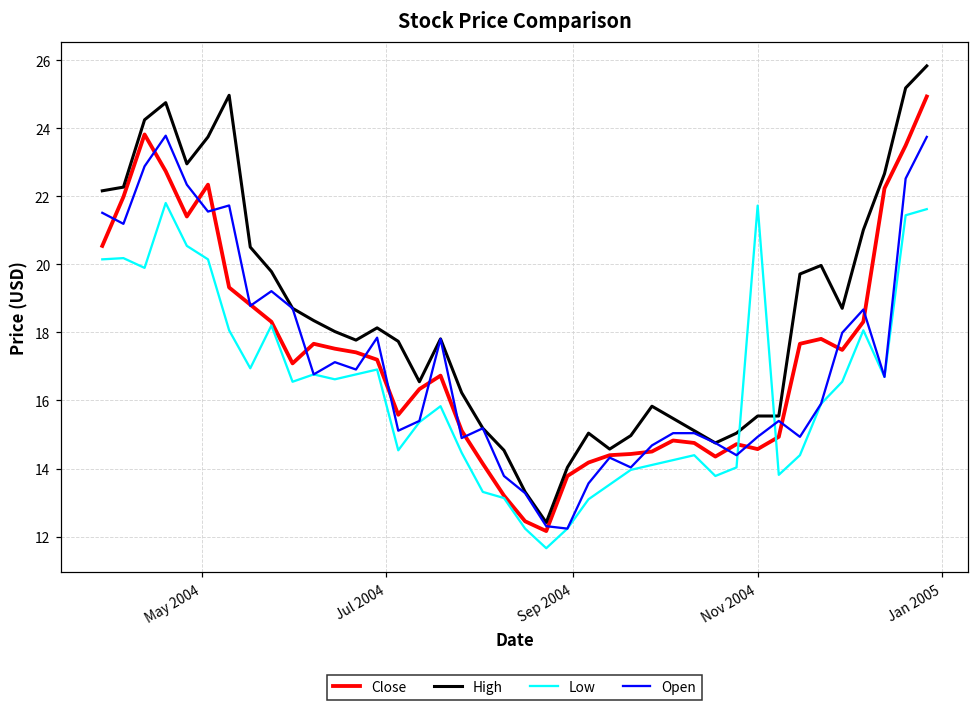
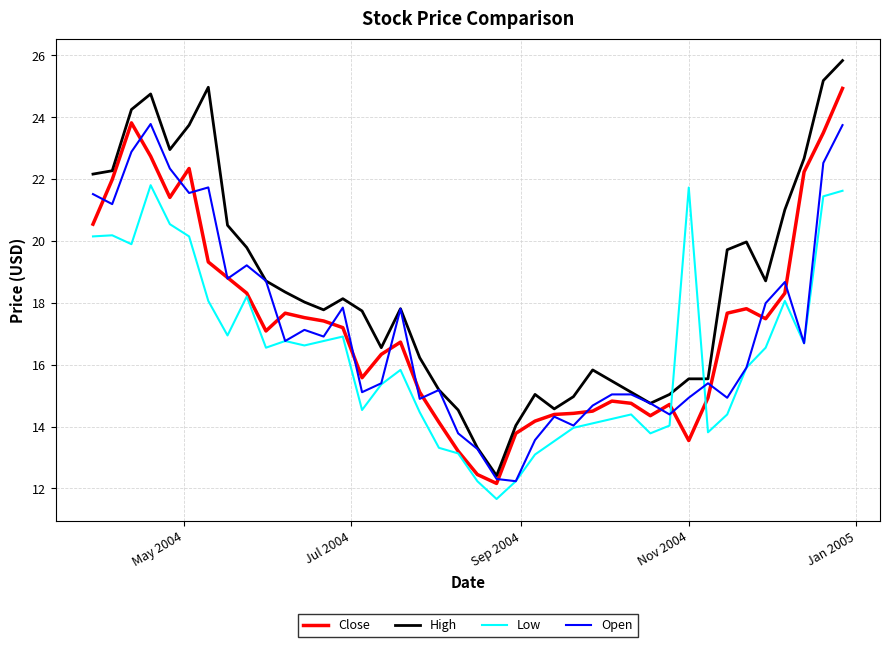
Close, Nov 2004: 14.6 -> 13.5
